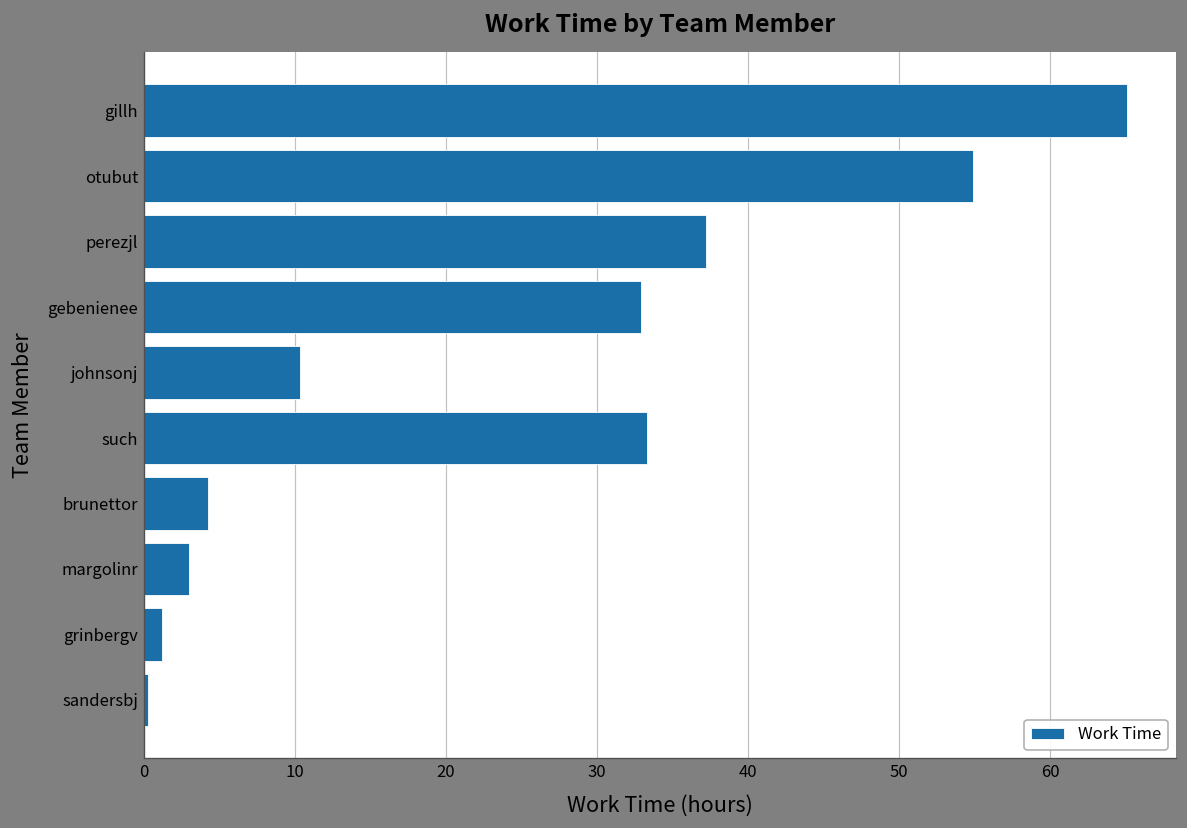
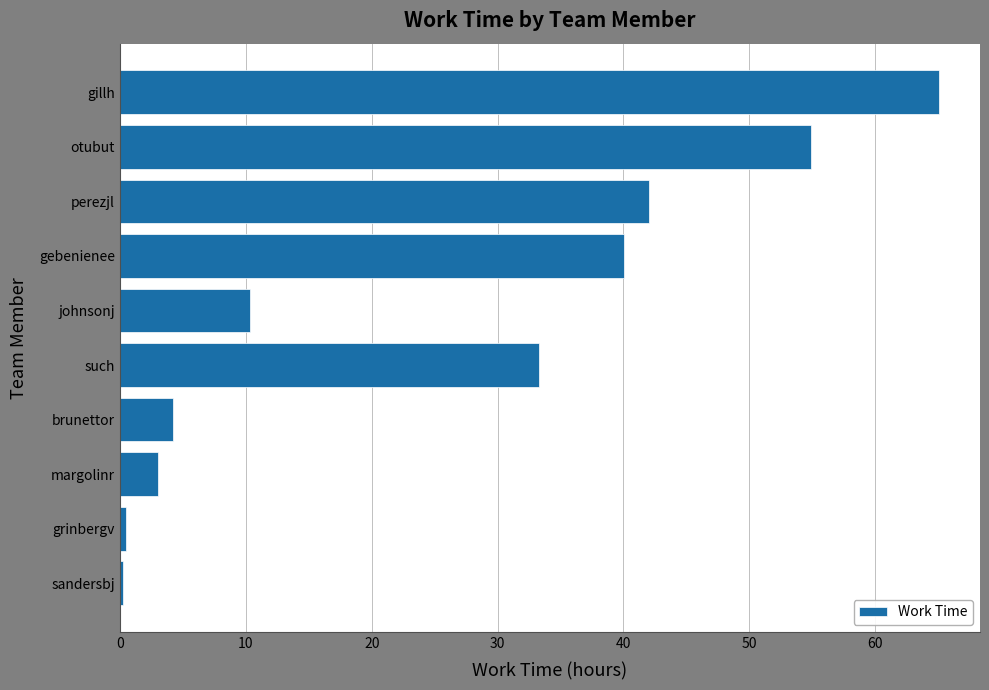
perezjl: 37.2 -> 42.0
gebenienee: 32.9 -> 40.0
grinbergv: 1.2 -> 0.5
